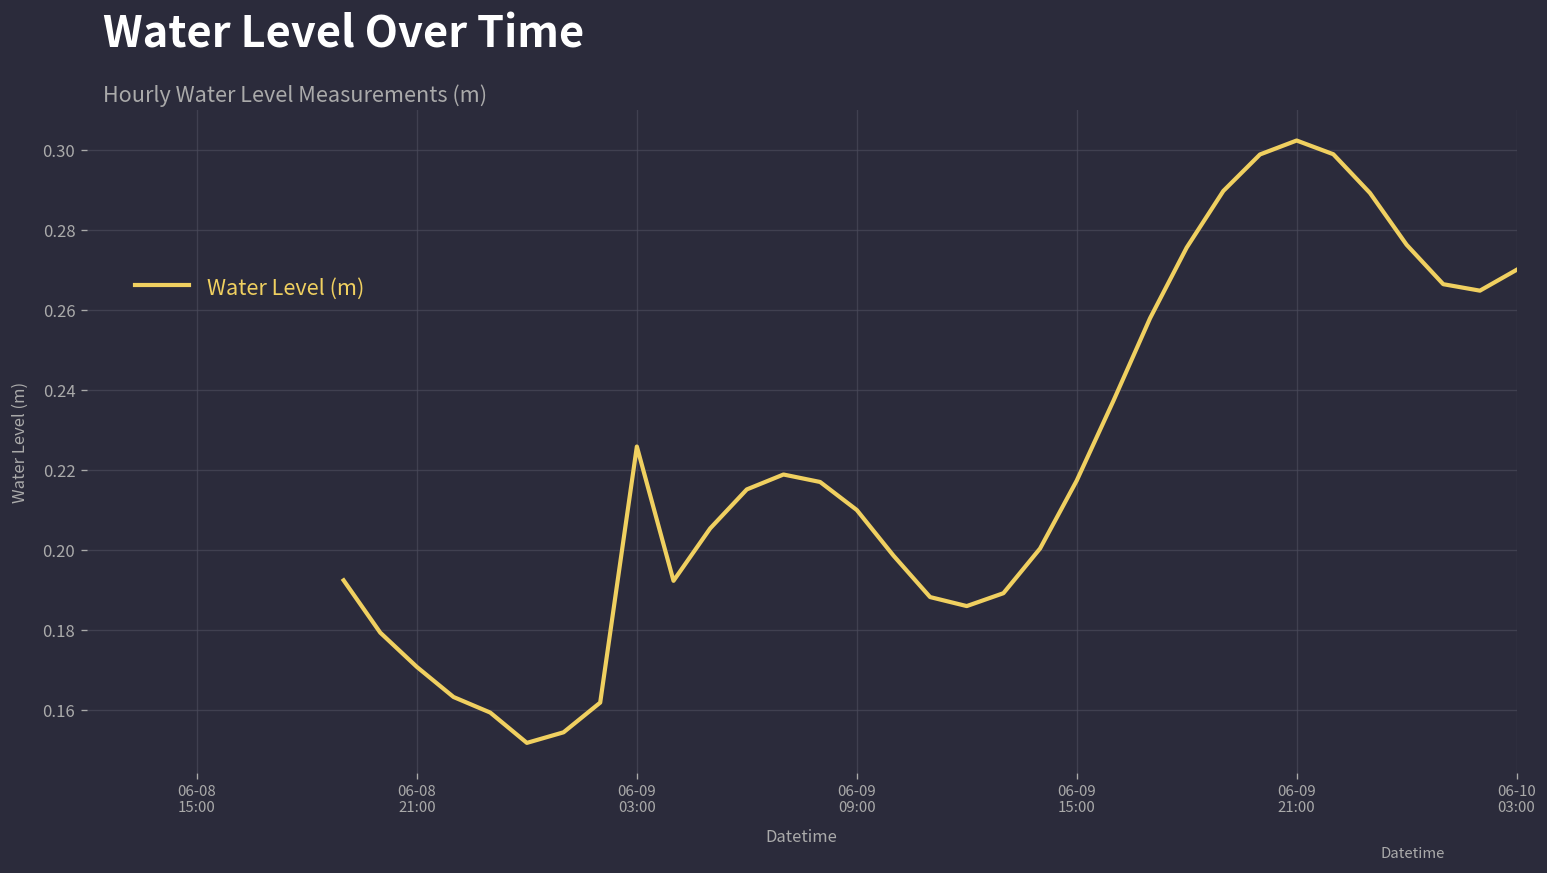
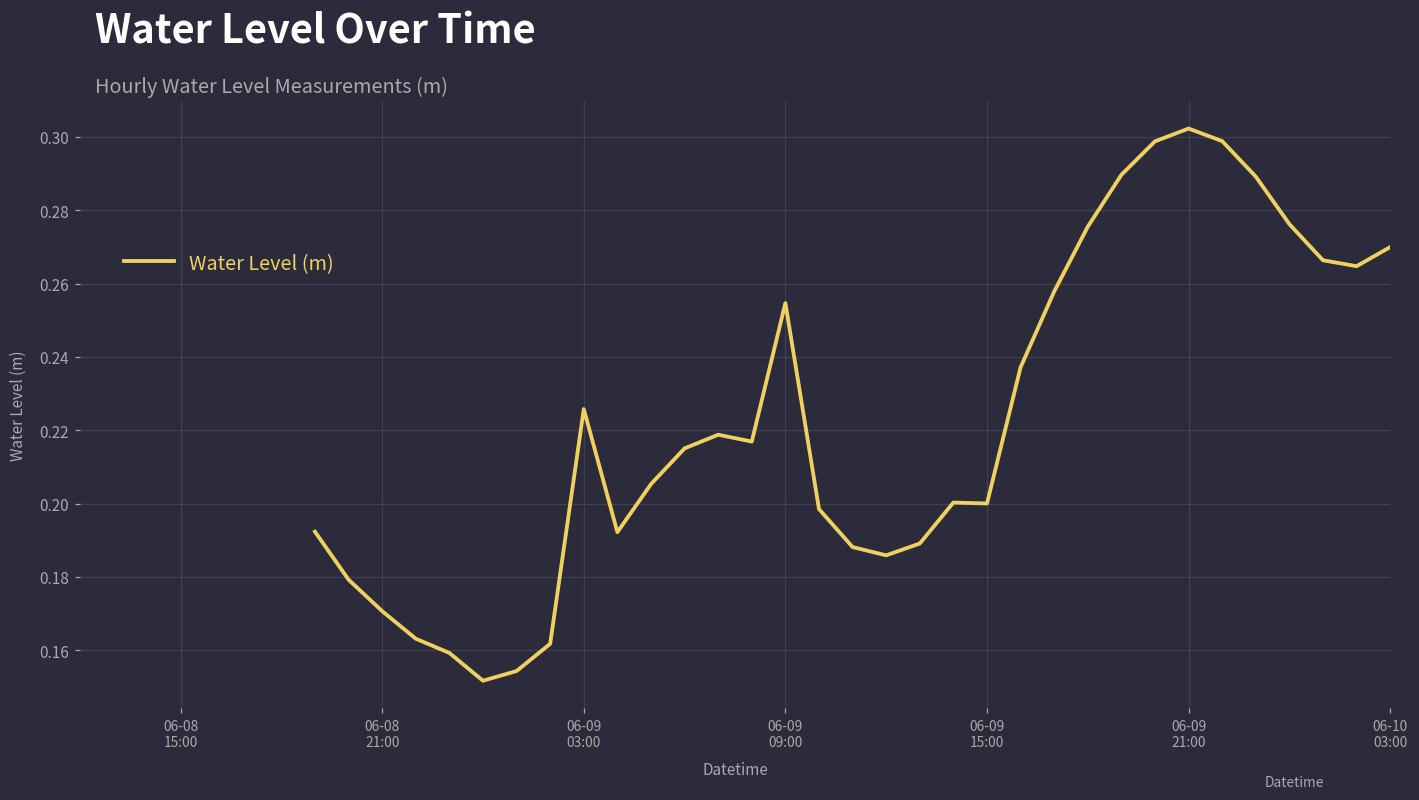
06-09 09:00: 0.210 -> 0.255
06-09 15:00: 0.217 -> 0.200
